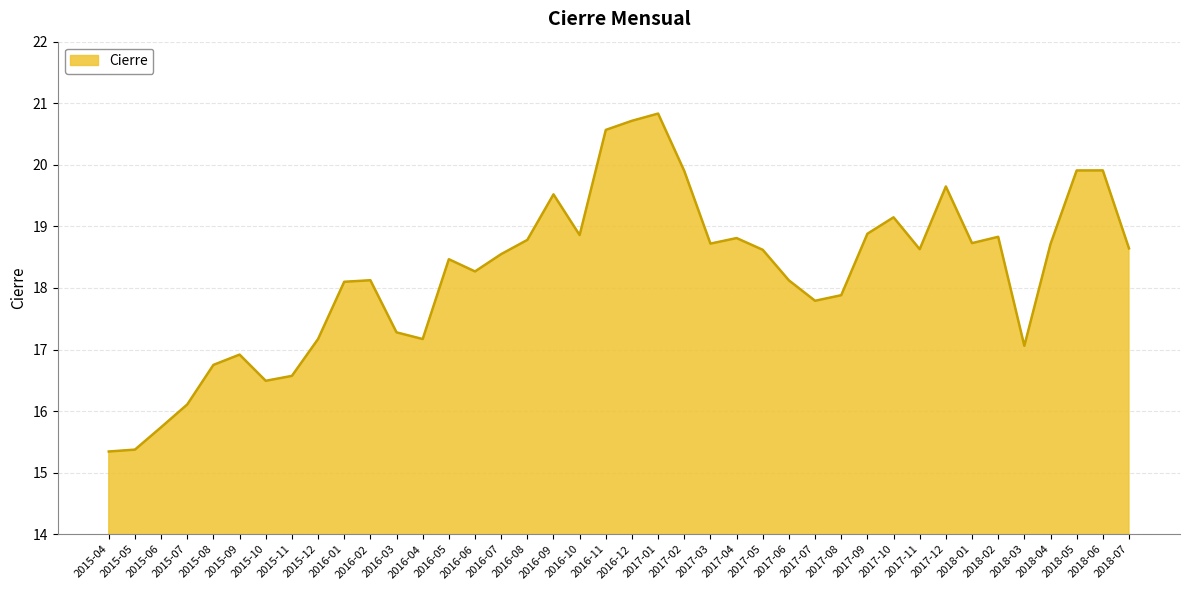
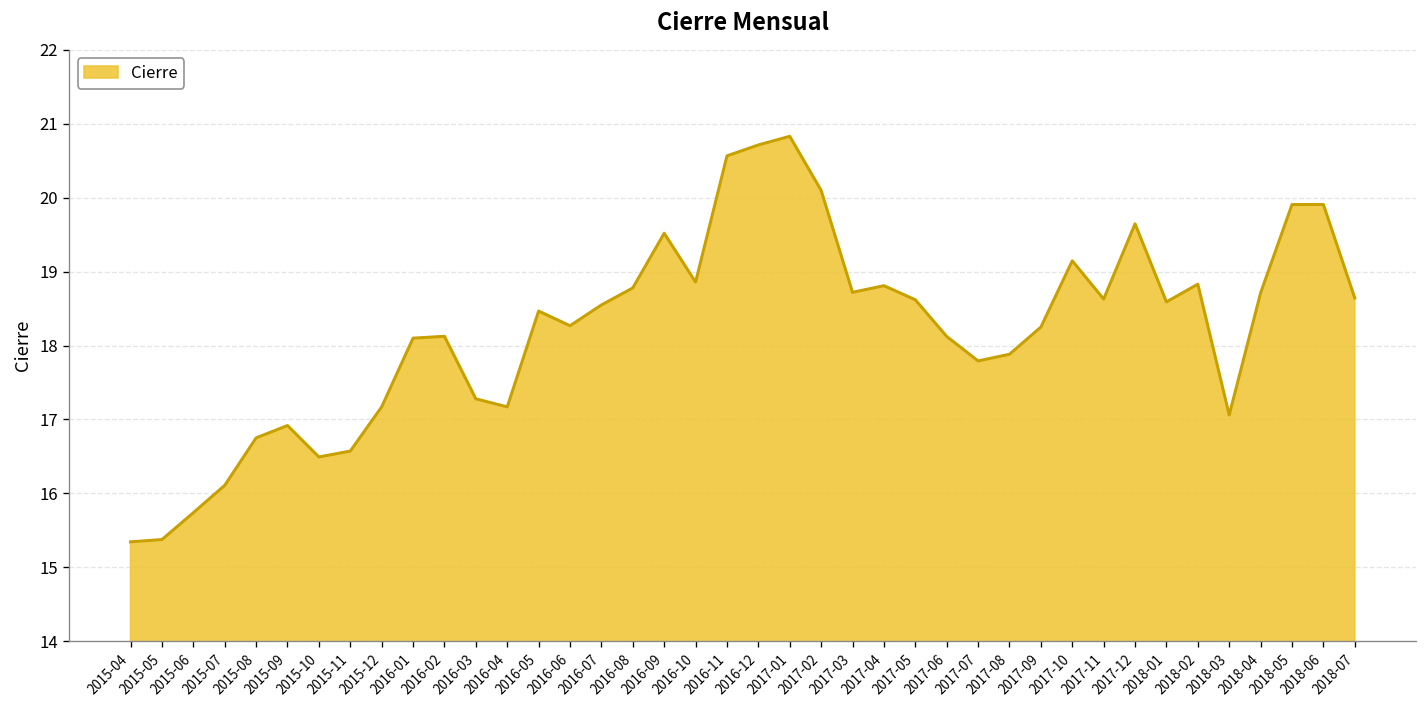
2017-02: 19.9 -> 20.1
2017-09: 18.9 -> 18.3
2018-01: 18.7 -> 18.6
